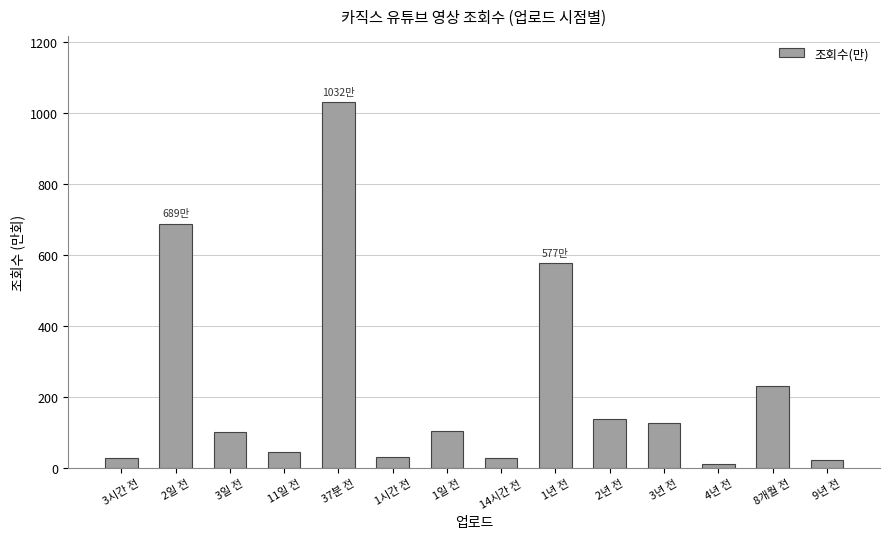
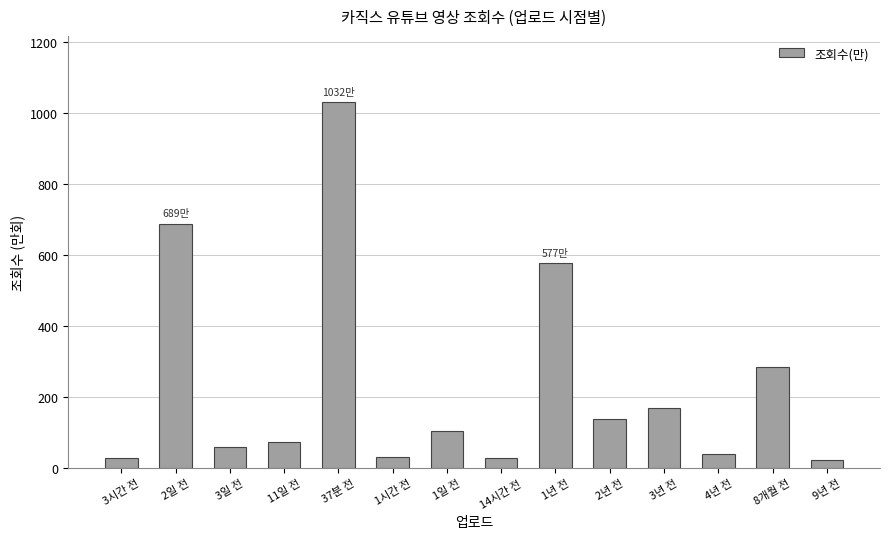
3일 전: 100 -> 60
11일 전: 50 -> 70
3년 전: 130 -> 170
4년 전: 10 -> 40
8개월 전: 230 -> 290
